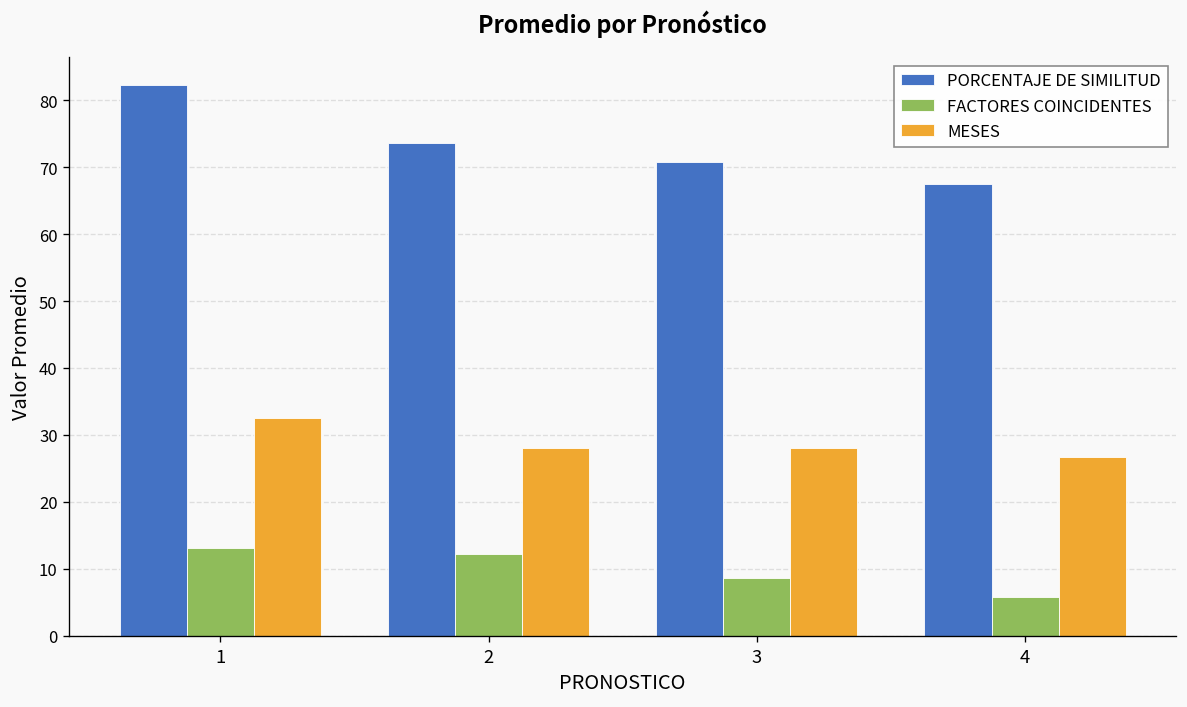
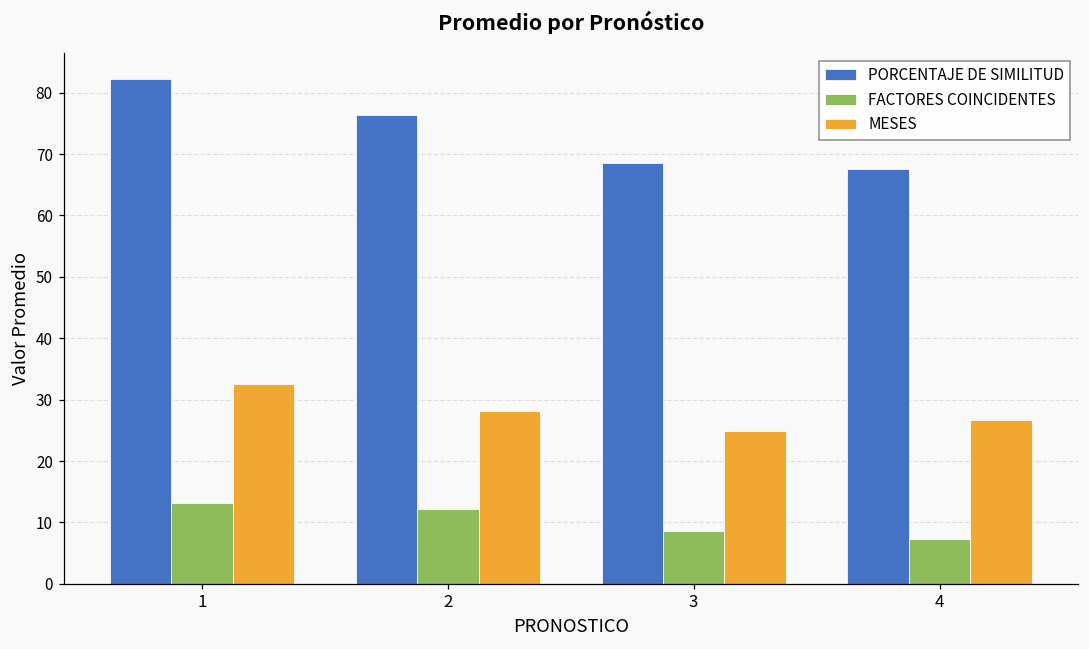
PORCENTAJE DE SIMILITUD, 2: 74 -> 76
PORCENTAJE DE SIMILITUD, 3: 71 -> 68
MESES, 3: 28 -> 25
FACTORES COINCIDENTES, 4: 6 -> 7
